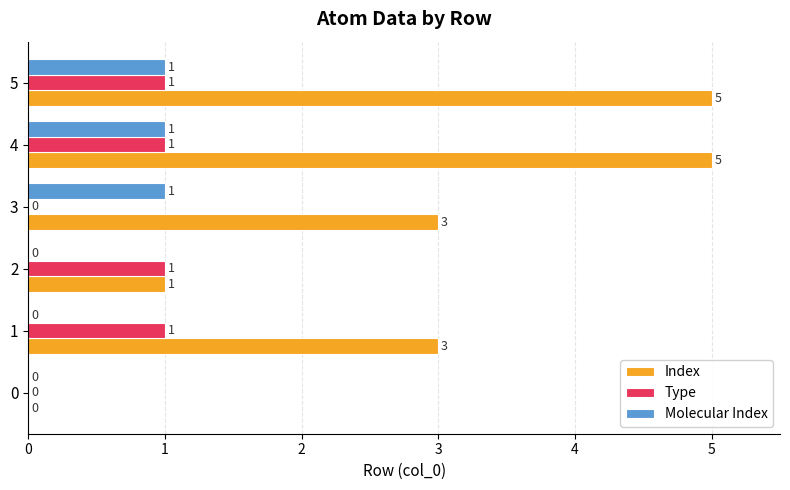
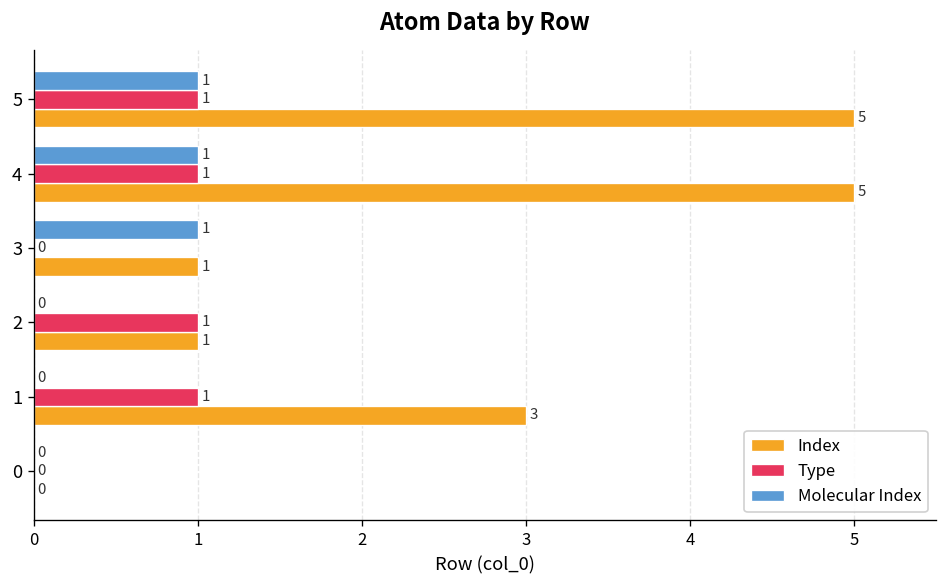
Index, 3: 3 -> 1
